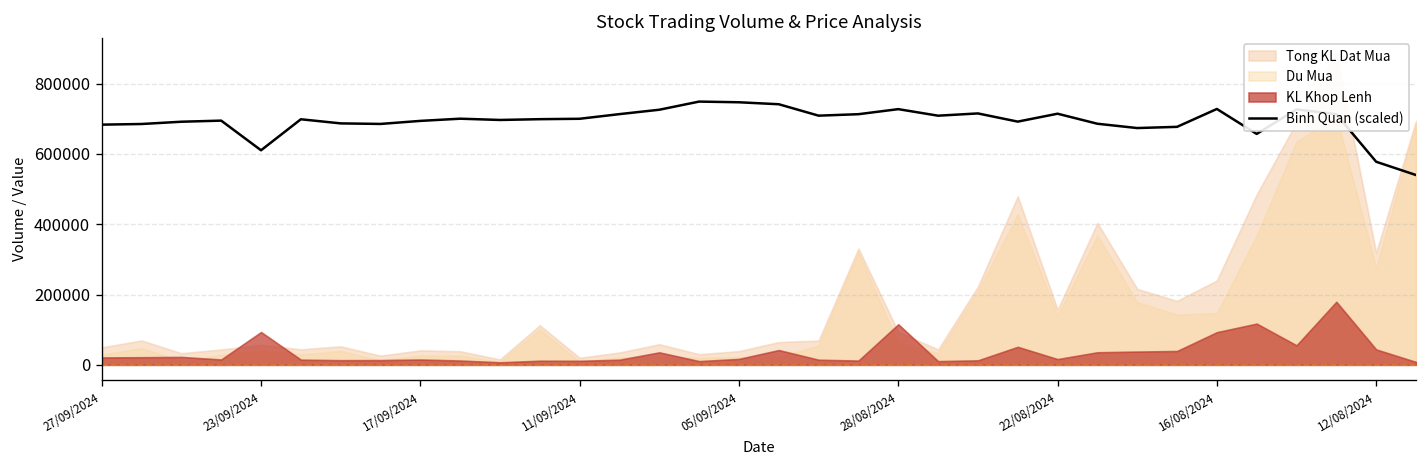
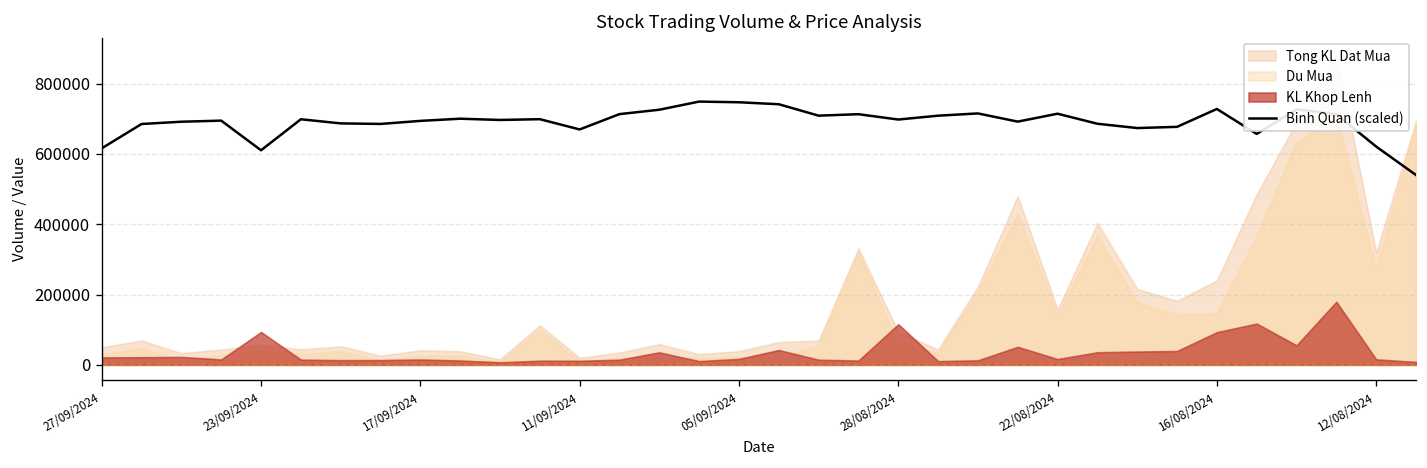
Binh Quan (scaled), 27/09/2024: 680000 -> 620000
Binh Quan (scaled), 11/09/2024: 700000 -> 670000
Binh Quan (scaled), 28/08/2024: 730000 -> 700000
Binh Quan (scaled), 12/08/2024: 580000 -> 620000
KL Khop Lenh, 12/08/2024: 40000 -> 20000
